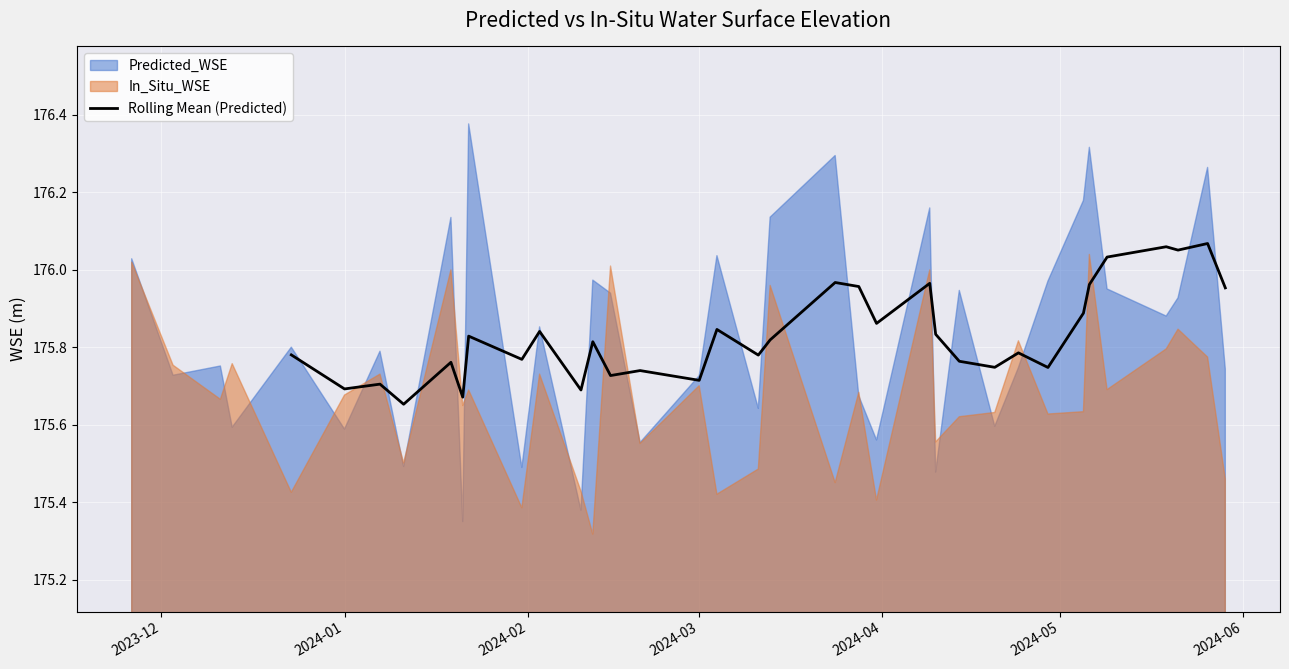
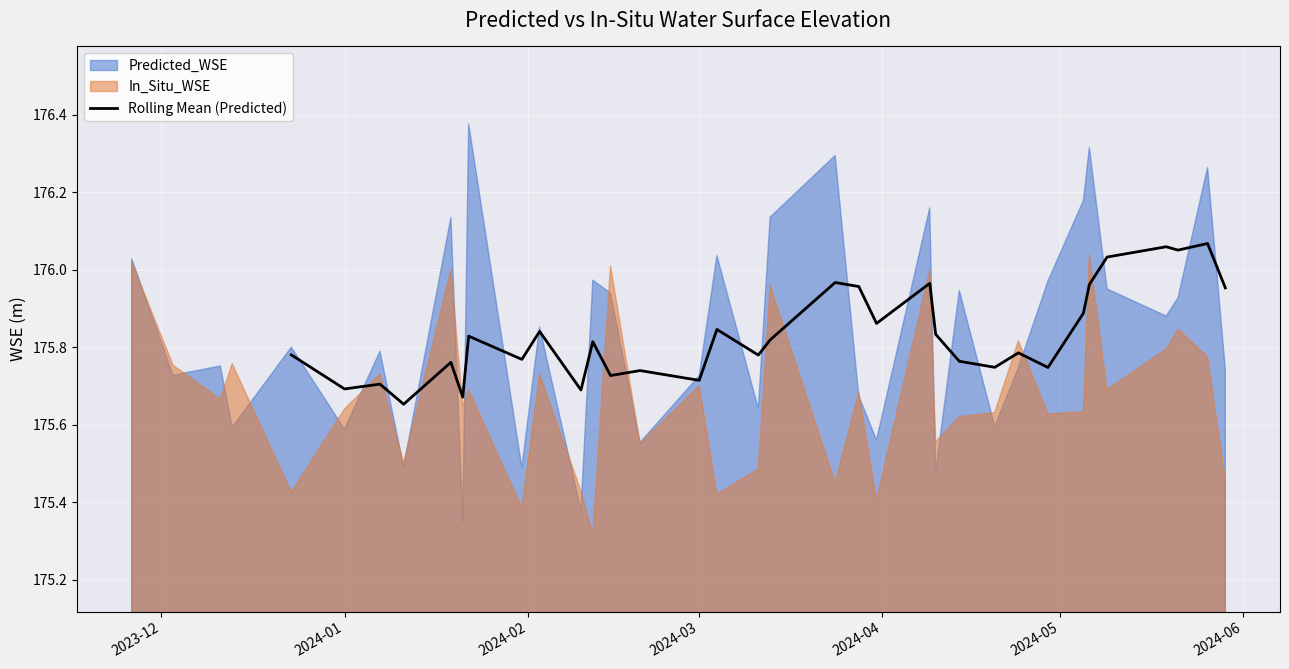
In_Situ_WSE, 2024-01: 175.68 -> 175.64
